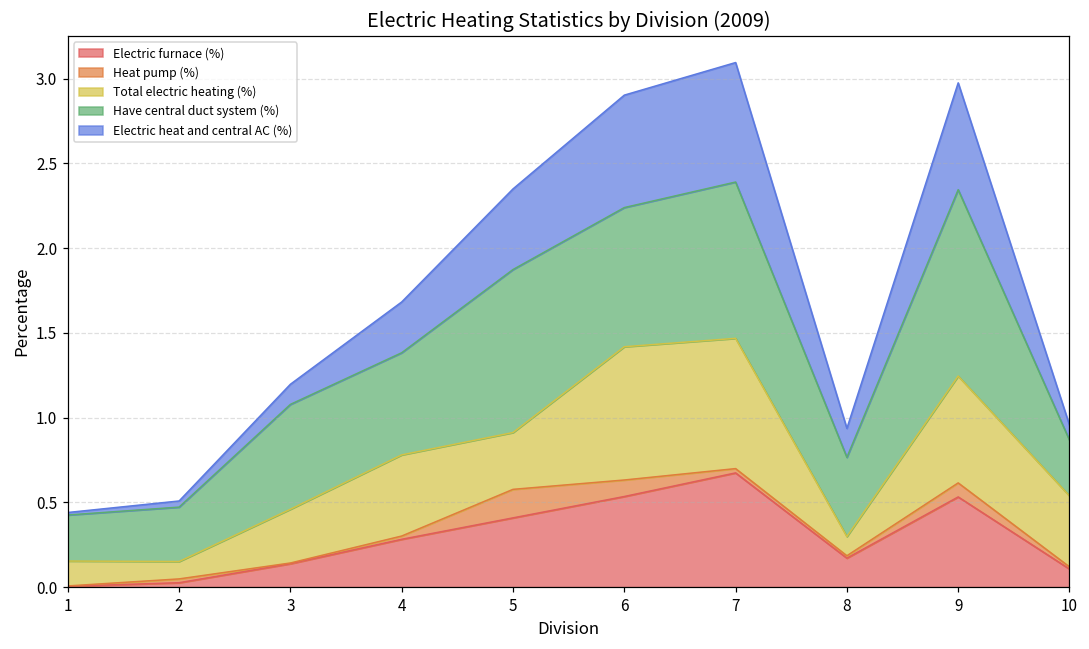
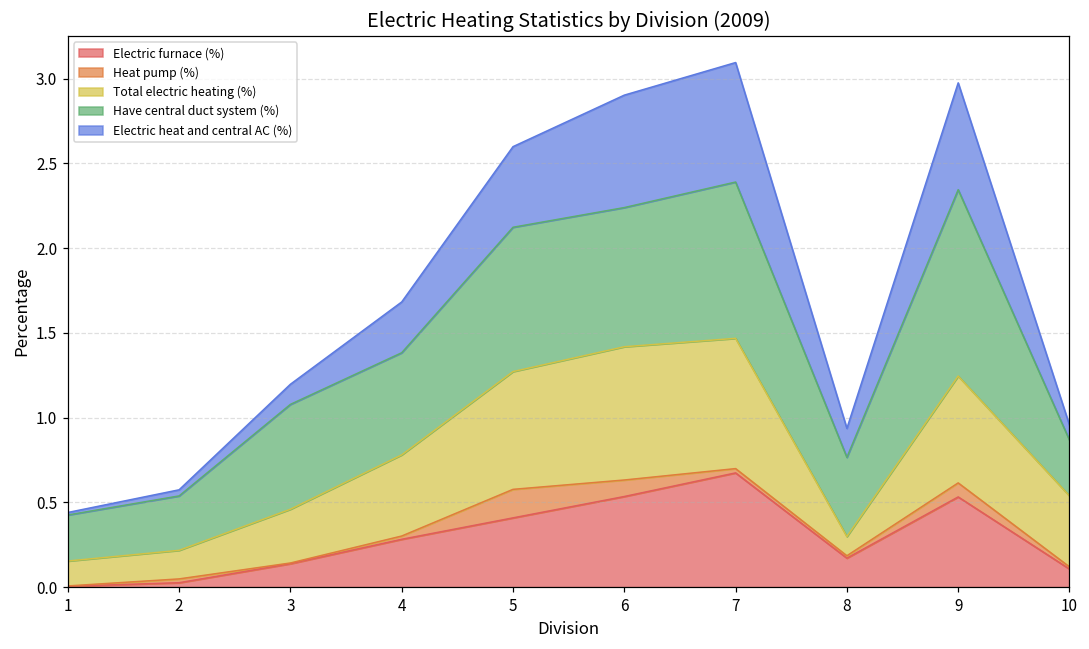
Total electric heating (%), 2: 0.10 -> 0.17
Total electric heating (%), 5: 0.34 -> 0.70
Have central duct system (%), 5: 0.96 -> 0.85
